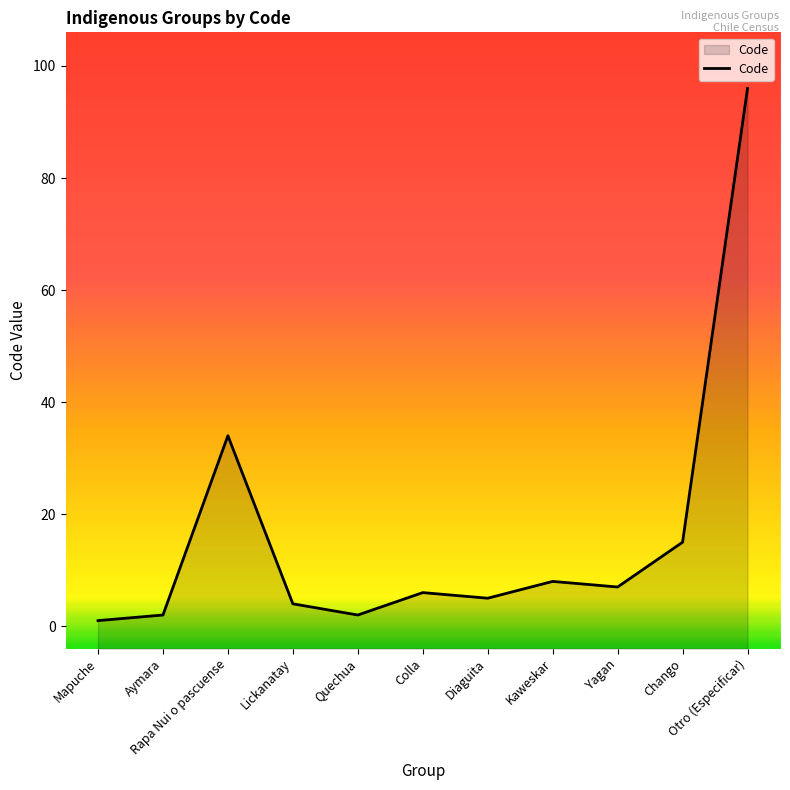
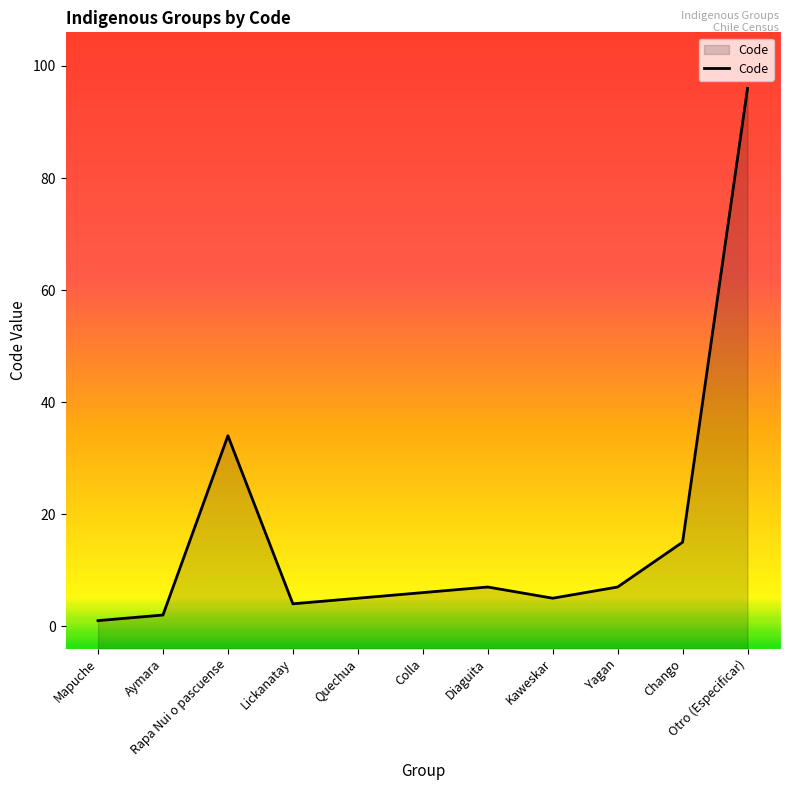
Quechua: 2 -> 5
Diaguita: 5 -> 7
Kaweskar: 8 -> 5
